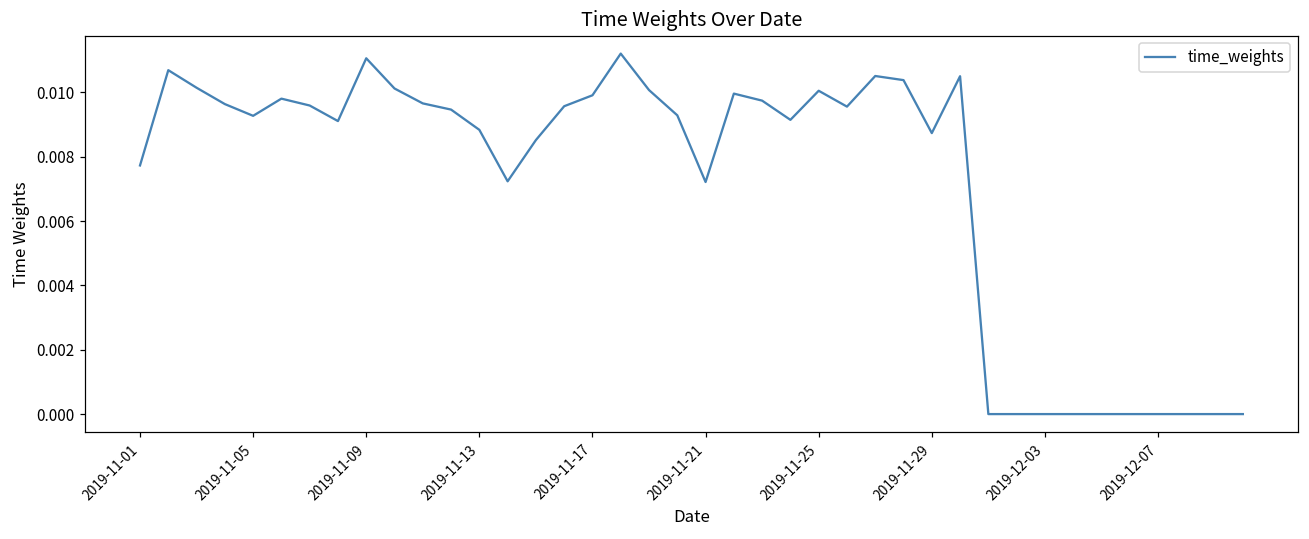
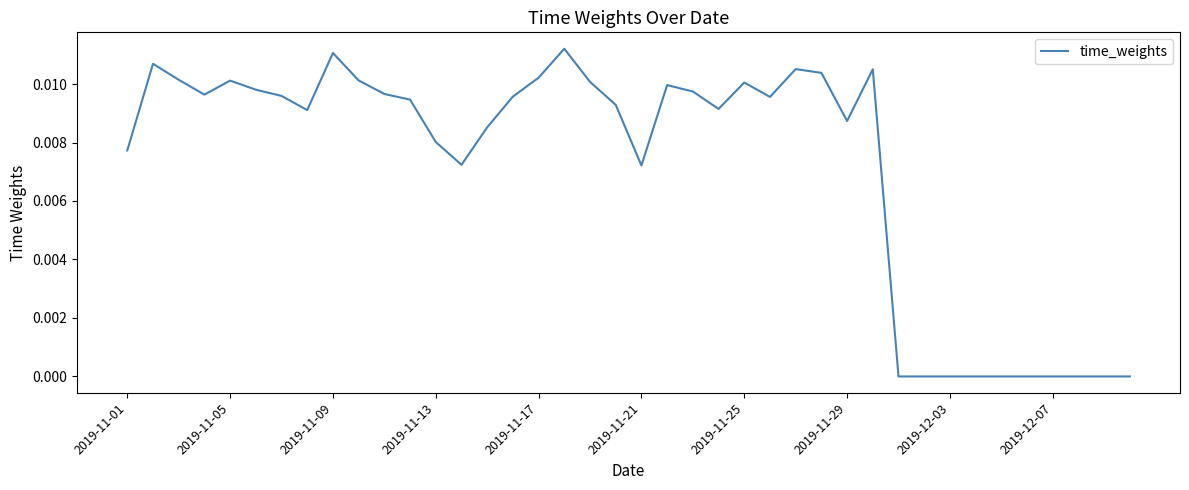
2019-11-05: 0.0093 -> 0.0101
2019-11-13: 0.0088 -> 0.0080
2019-11-17: 0.0099 -> 0.0102
